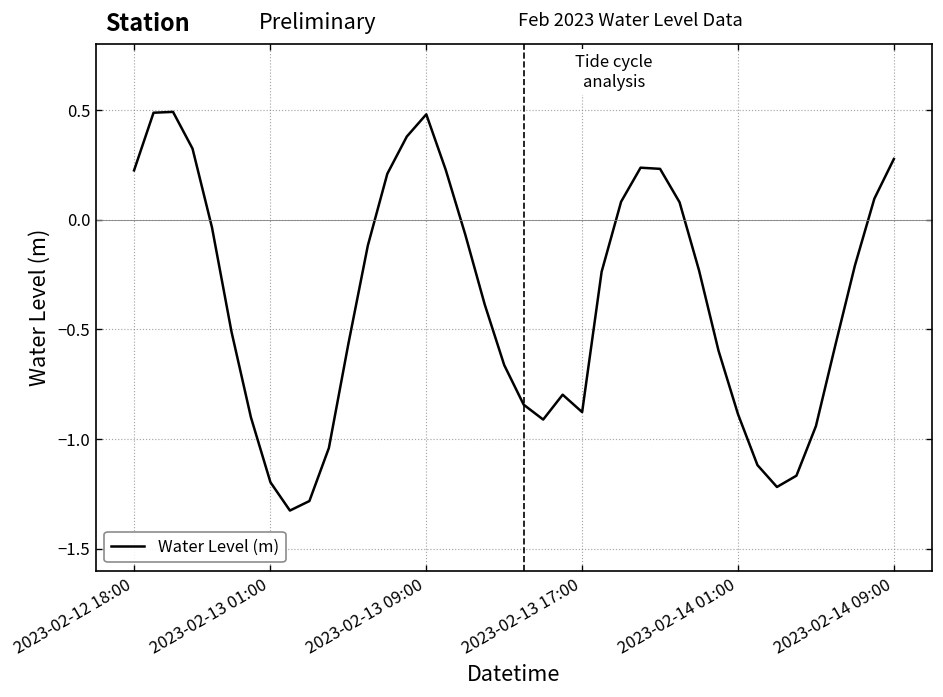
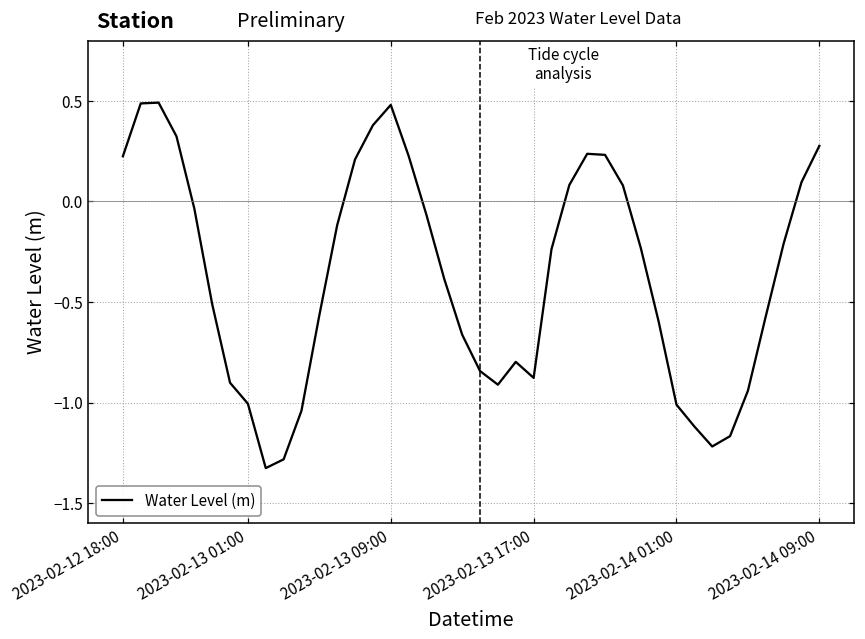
2023-02-13 01:00: -1.20 -> -1.01
2023-02-14 01:00: -0.89 -> -1.01
